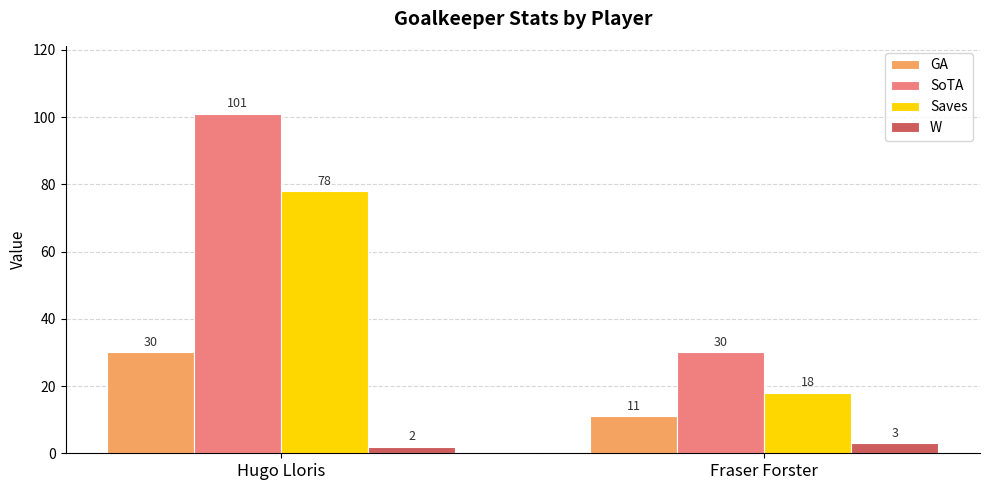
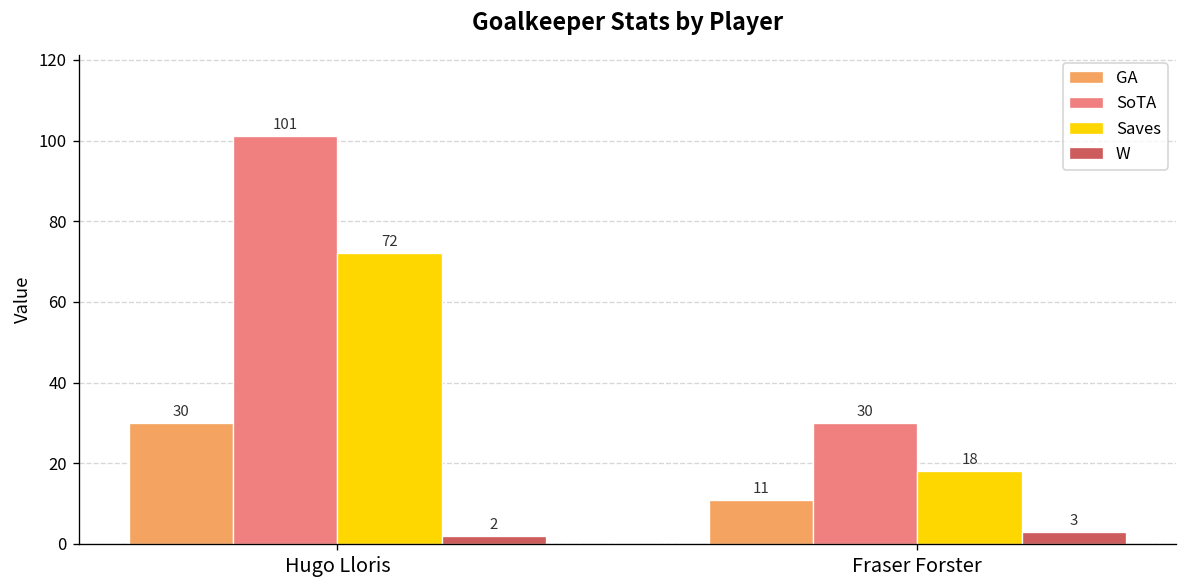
Saves, Hugo Lloris: 78 -> 72
